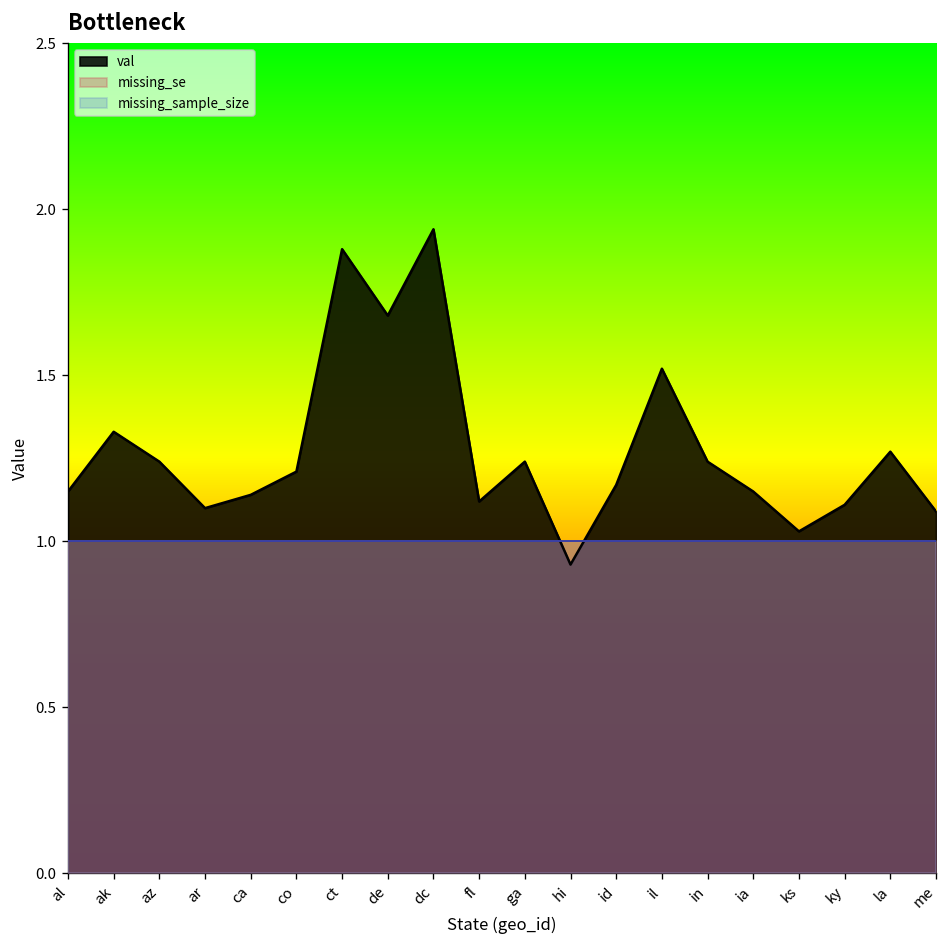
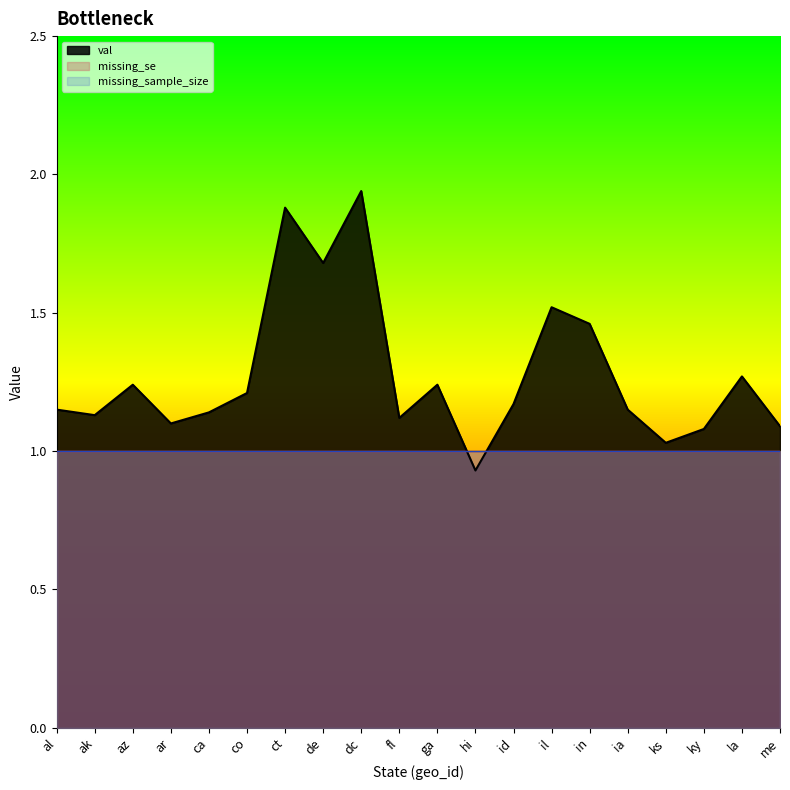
val, ak: 1.33 -> 1.13
val, in: 1.24 -> 1.46
val, ky: 1.11 -> 1.08
